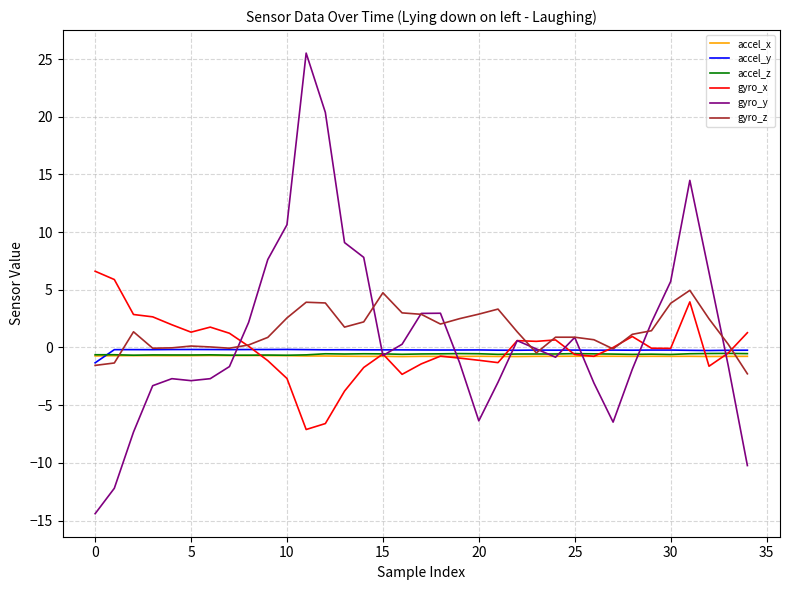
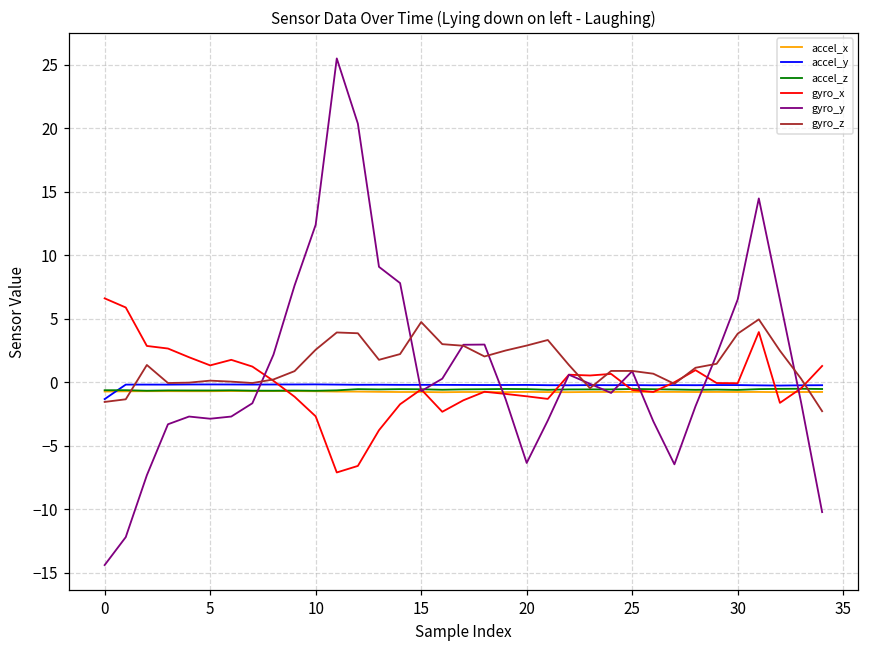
gyro_y, 10: 10.6 -> 12.4
gyro_y, 30: 5.7 -> 6.5
